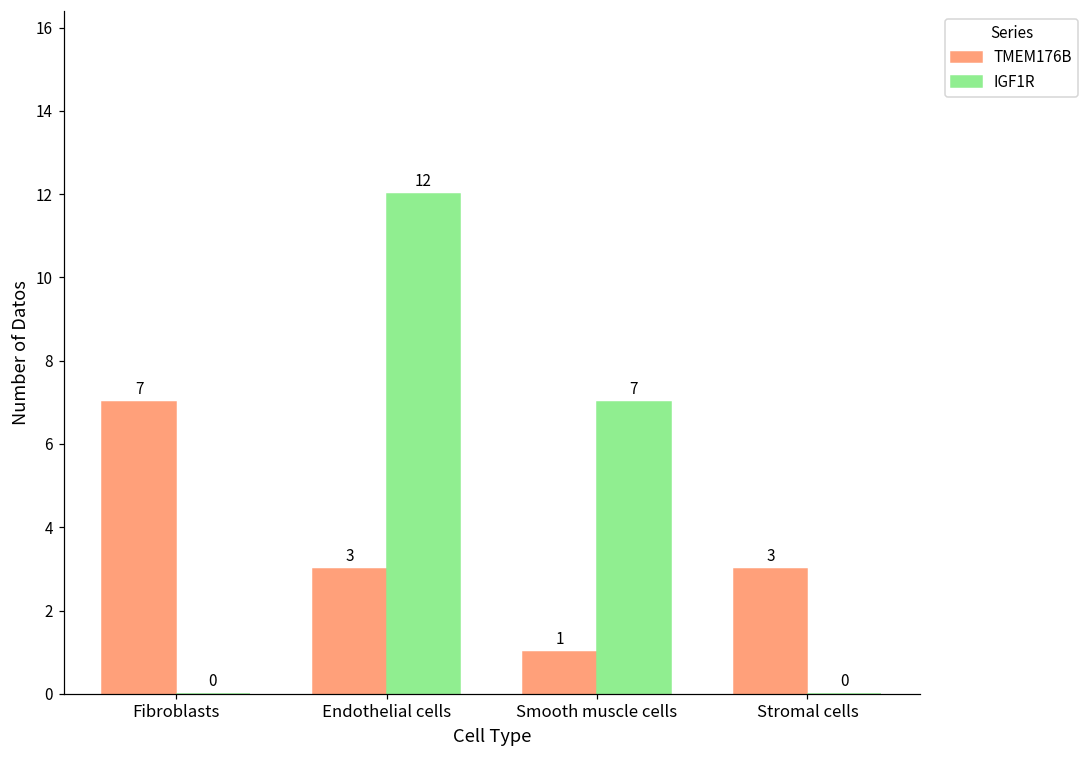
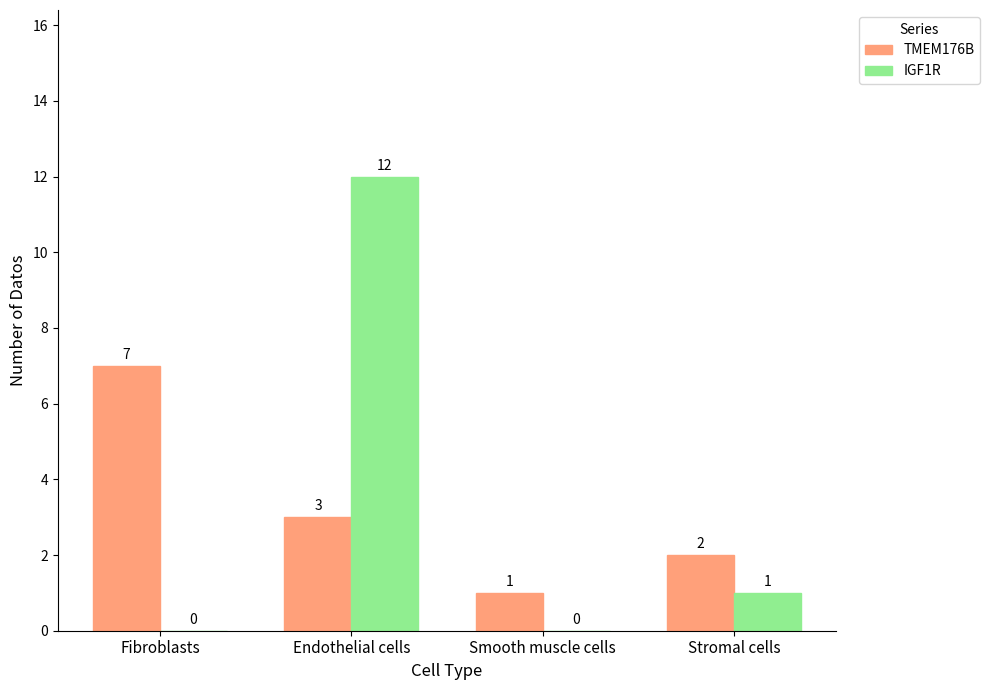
IGF1R, Smooth muscle cells: 7 -> 0
TMEM176B, Stromal cells: 3 -> 2
IGF1R, Stromal cells: 0 -> 1
